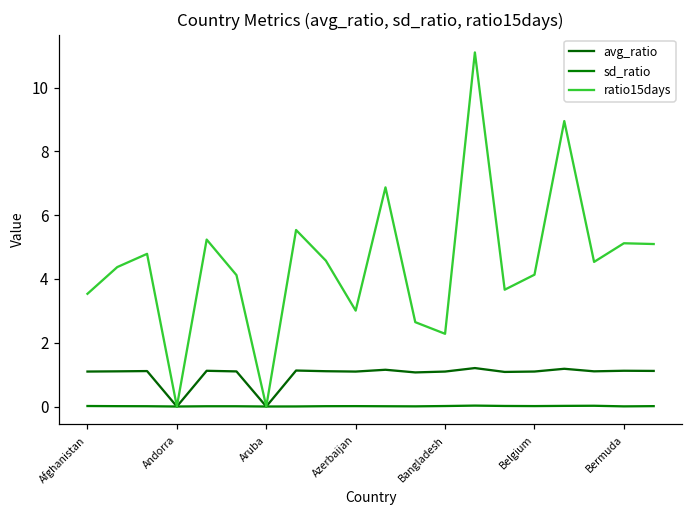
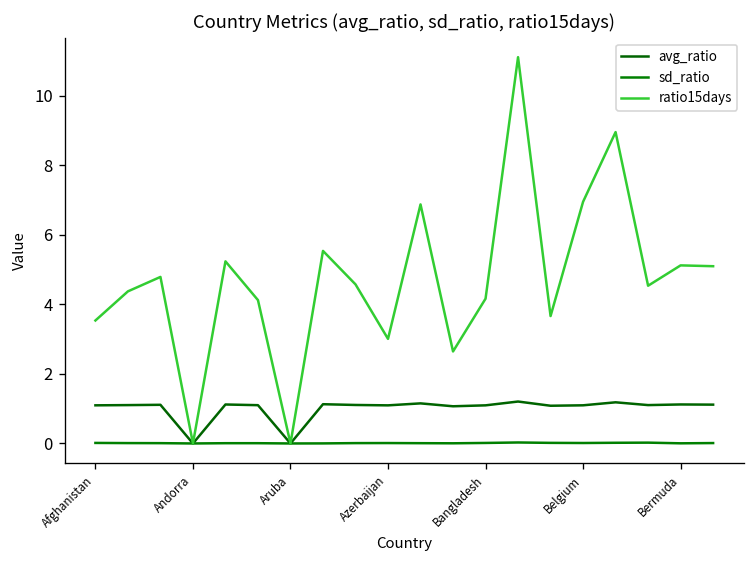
ratio15days, Bangladesh: 2.3 -> 4.2
ratio15days, Belgium: 4.1 -> 7.0
